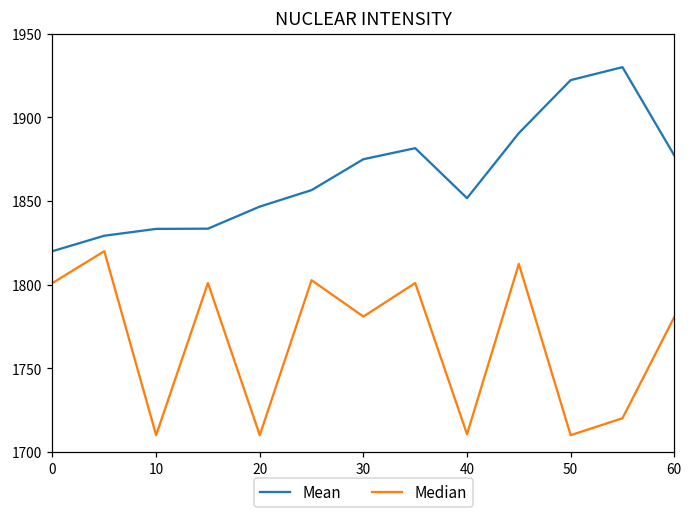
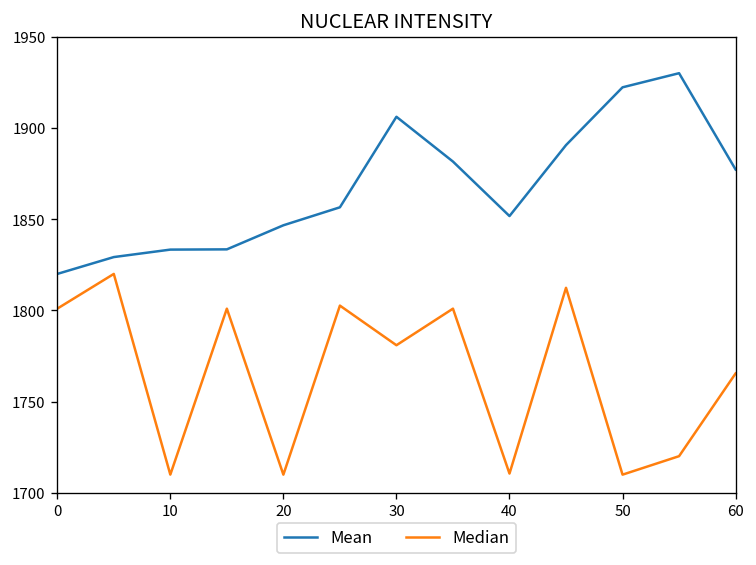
Mean, 30: 1875 -> 1906
Median, 60: 1781 -> 1765
